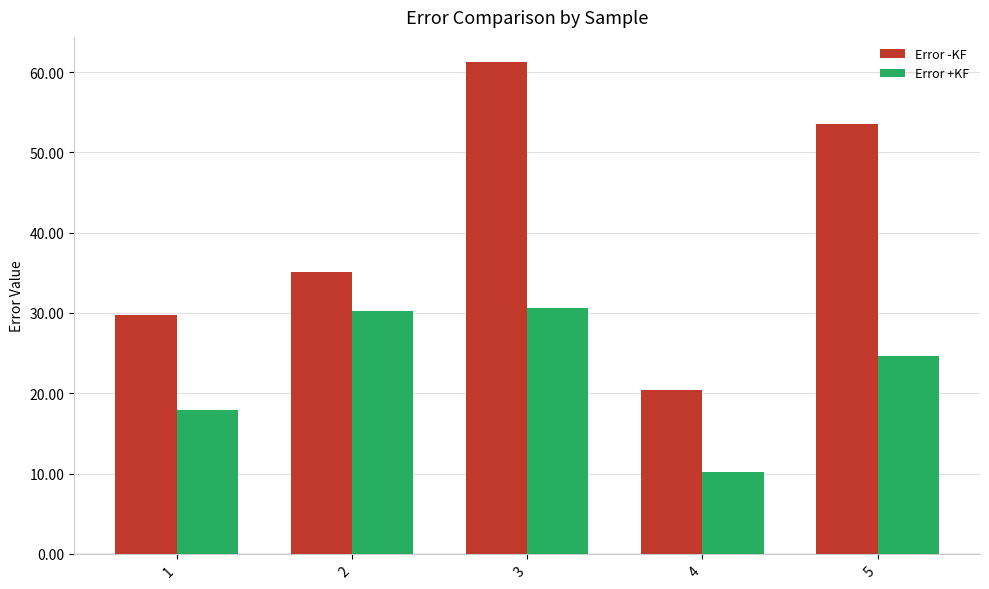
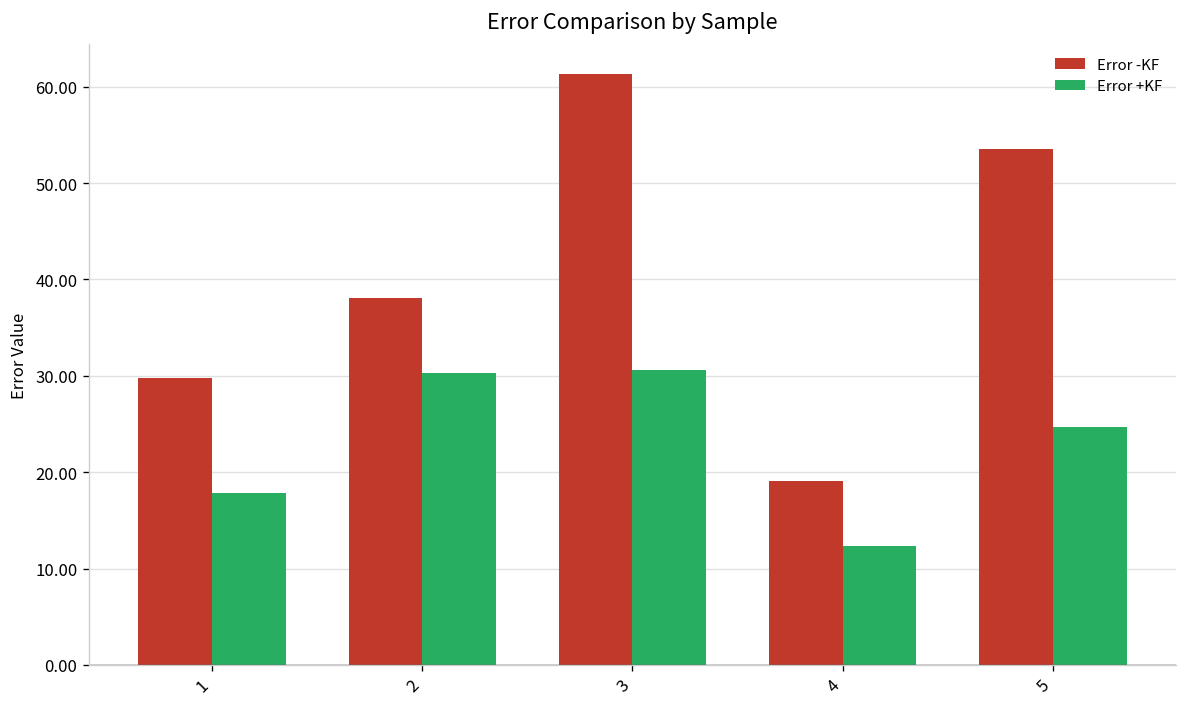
Error -KF, 2: 35 -> 38
Error -KF, 4: 20 -> 19
Error +KF, 4: 10 -> 12
